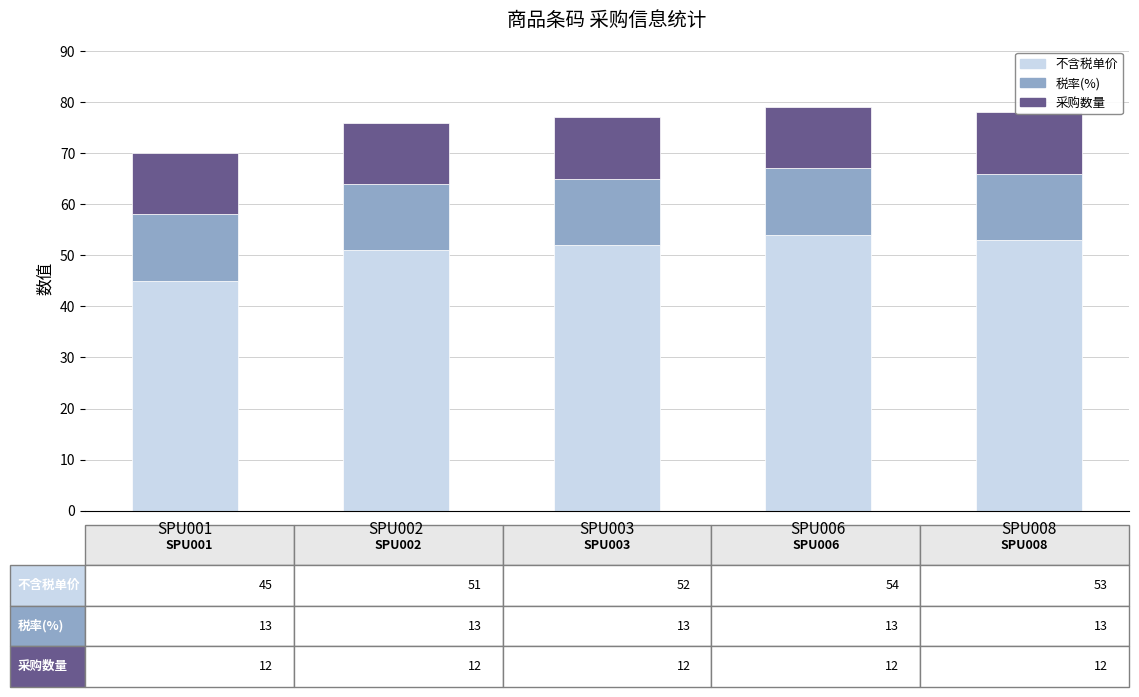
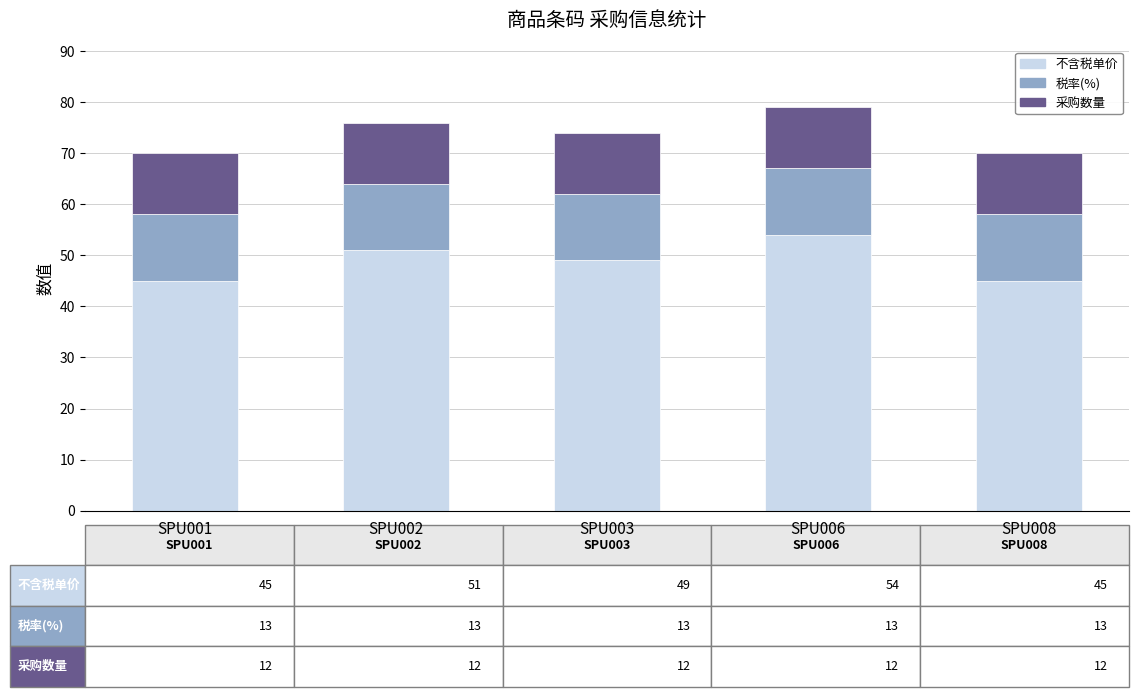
不含税单价, SPU003: 52 -> 49
不含税单价, SPU008: 53 -> 45
